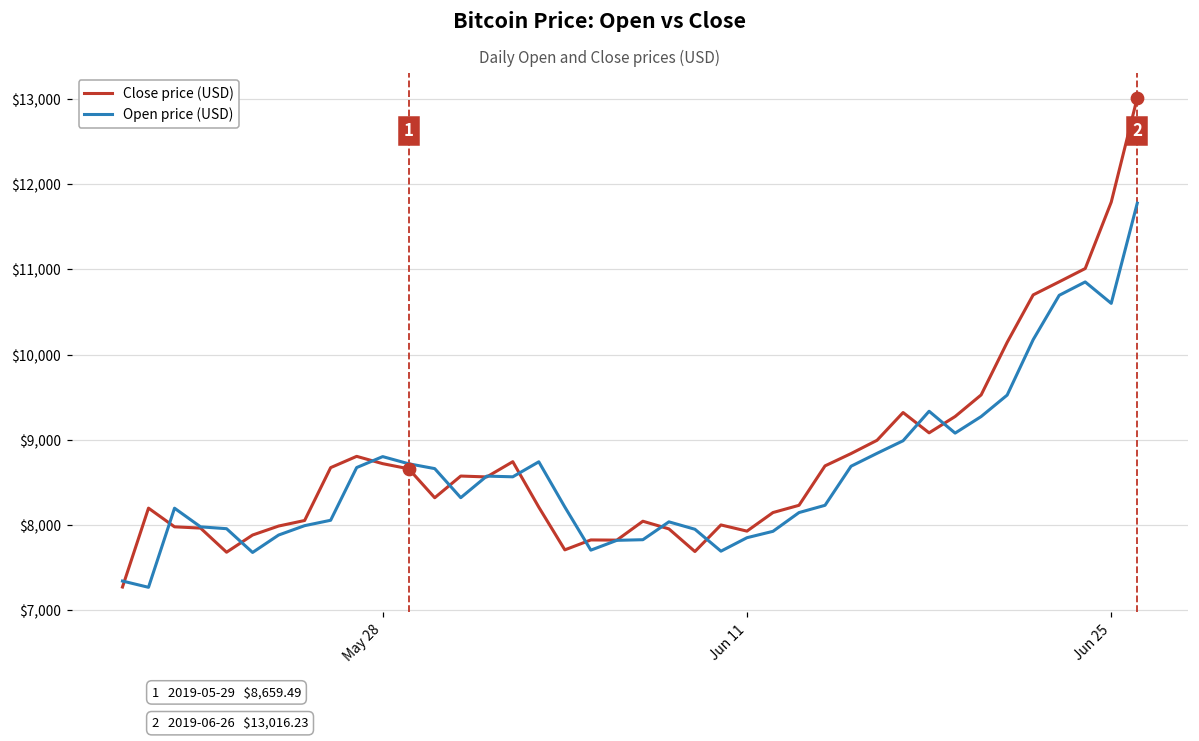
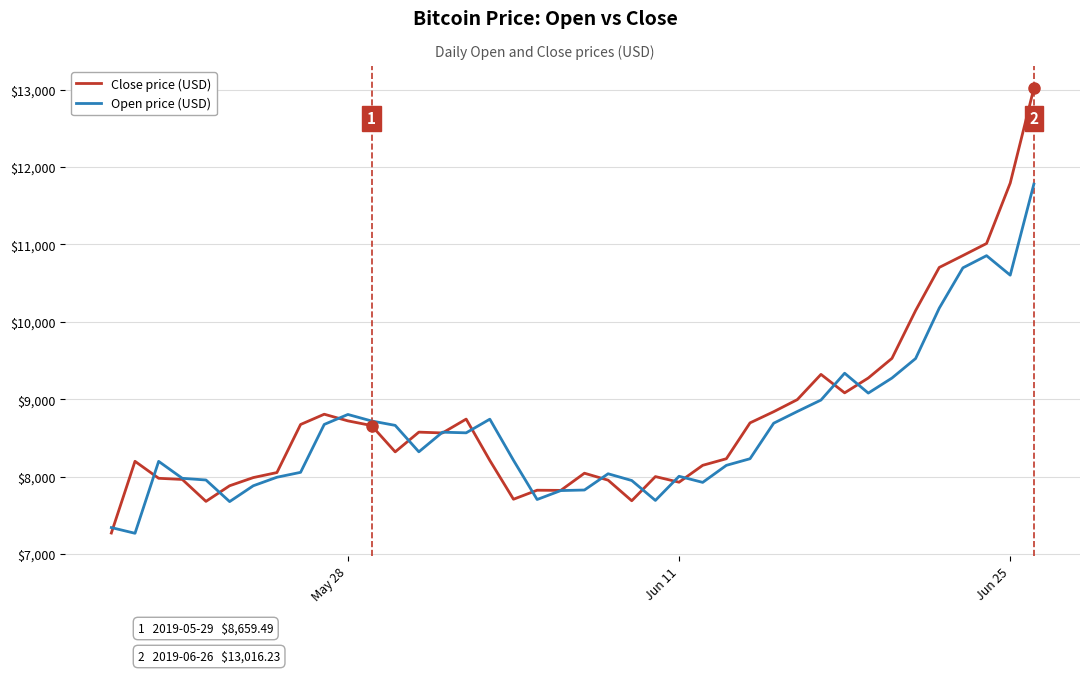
Open price (USD), Jun 11: $7,900 -> $8,000
